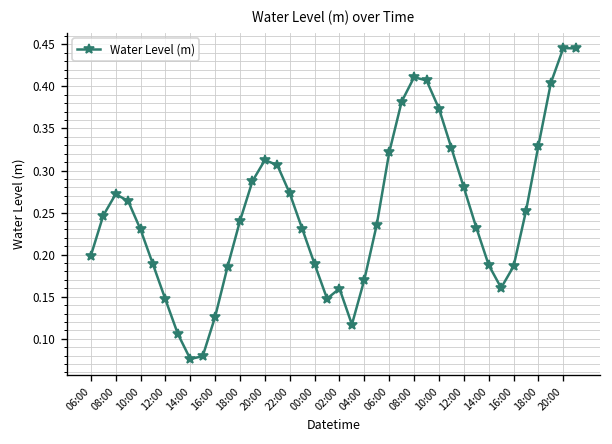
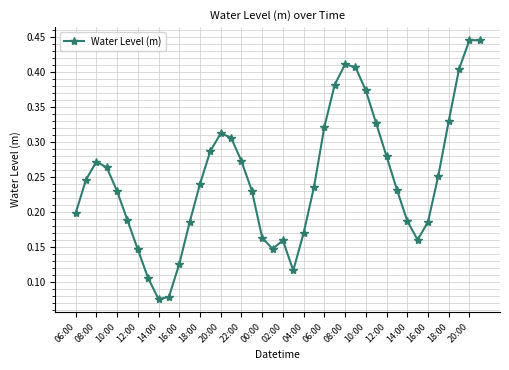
00:00: 0.19 -> 0.16
